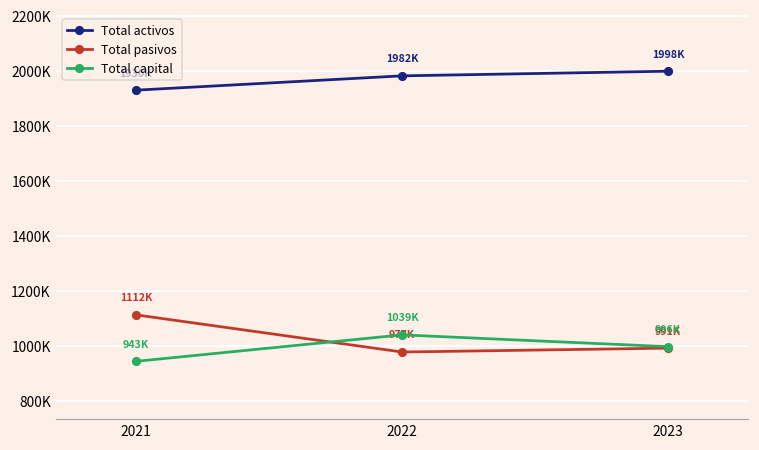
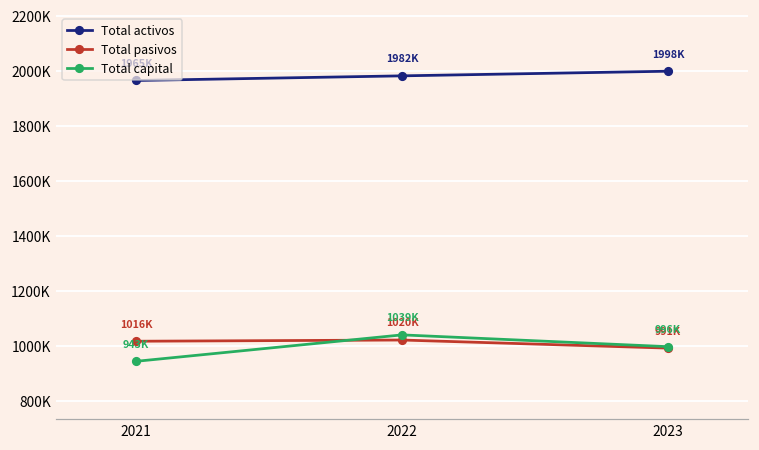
Total activos, 2021: 1930000 -> 1960000
Total pasivos, 2021: 1112K -> 1016K
Total pasivos, 2022: 977K -> 1020K
